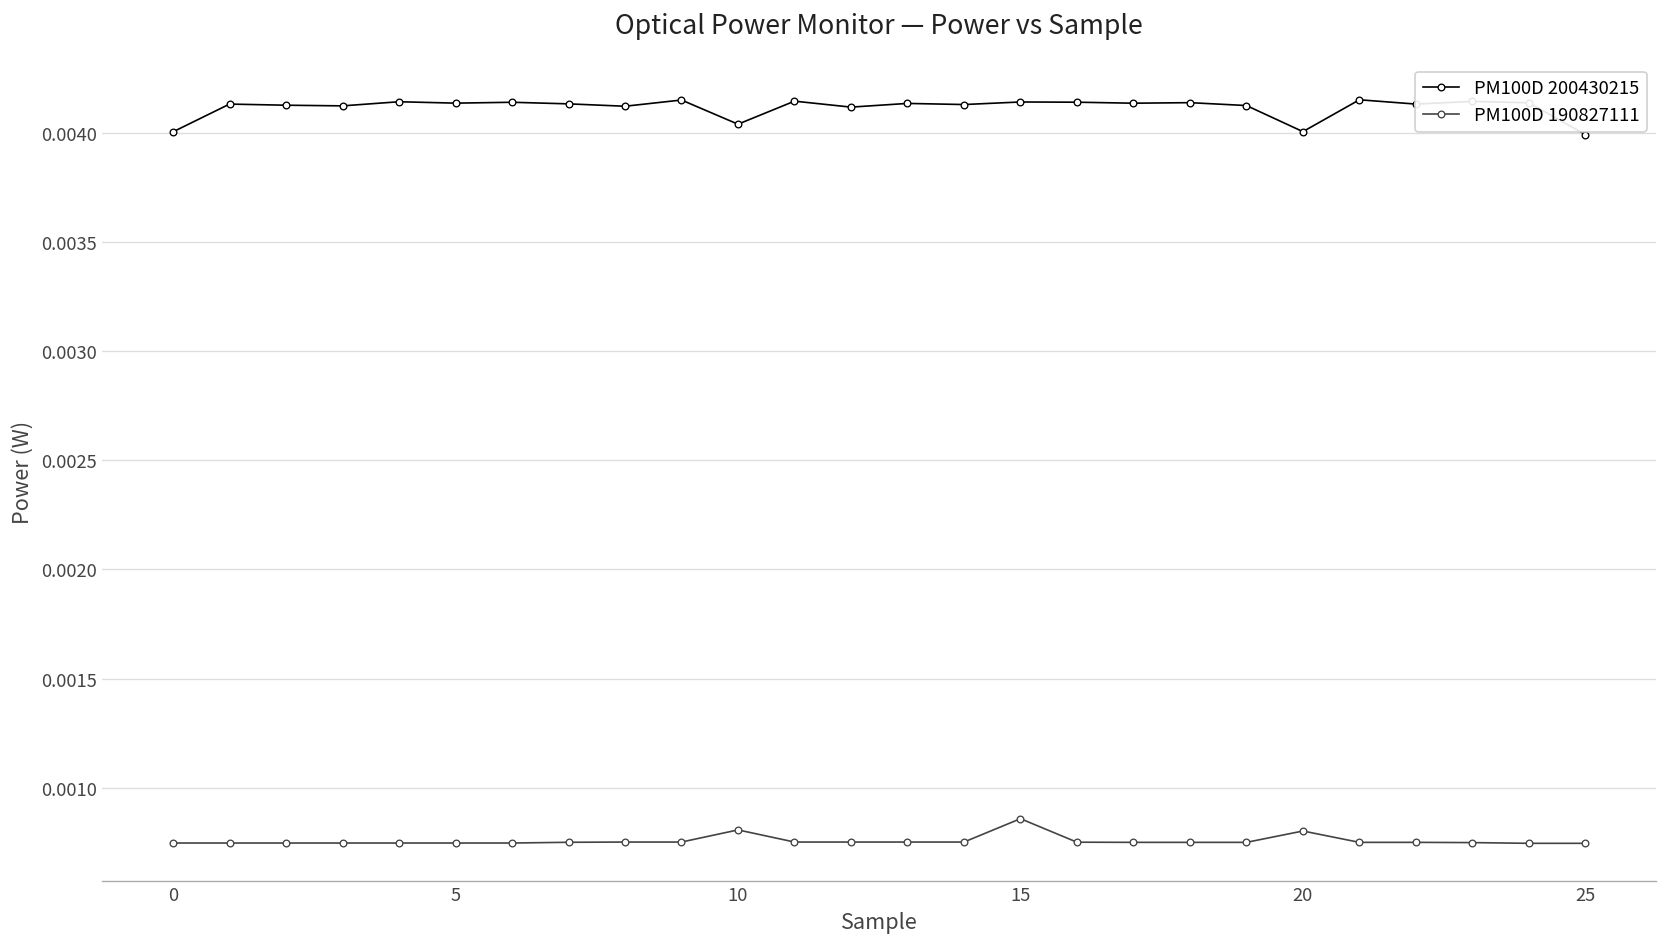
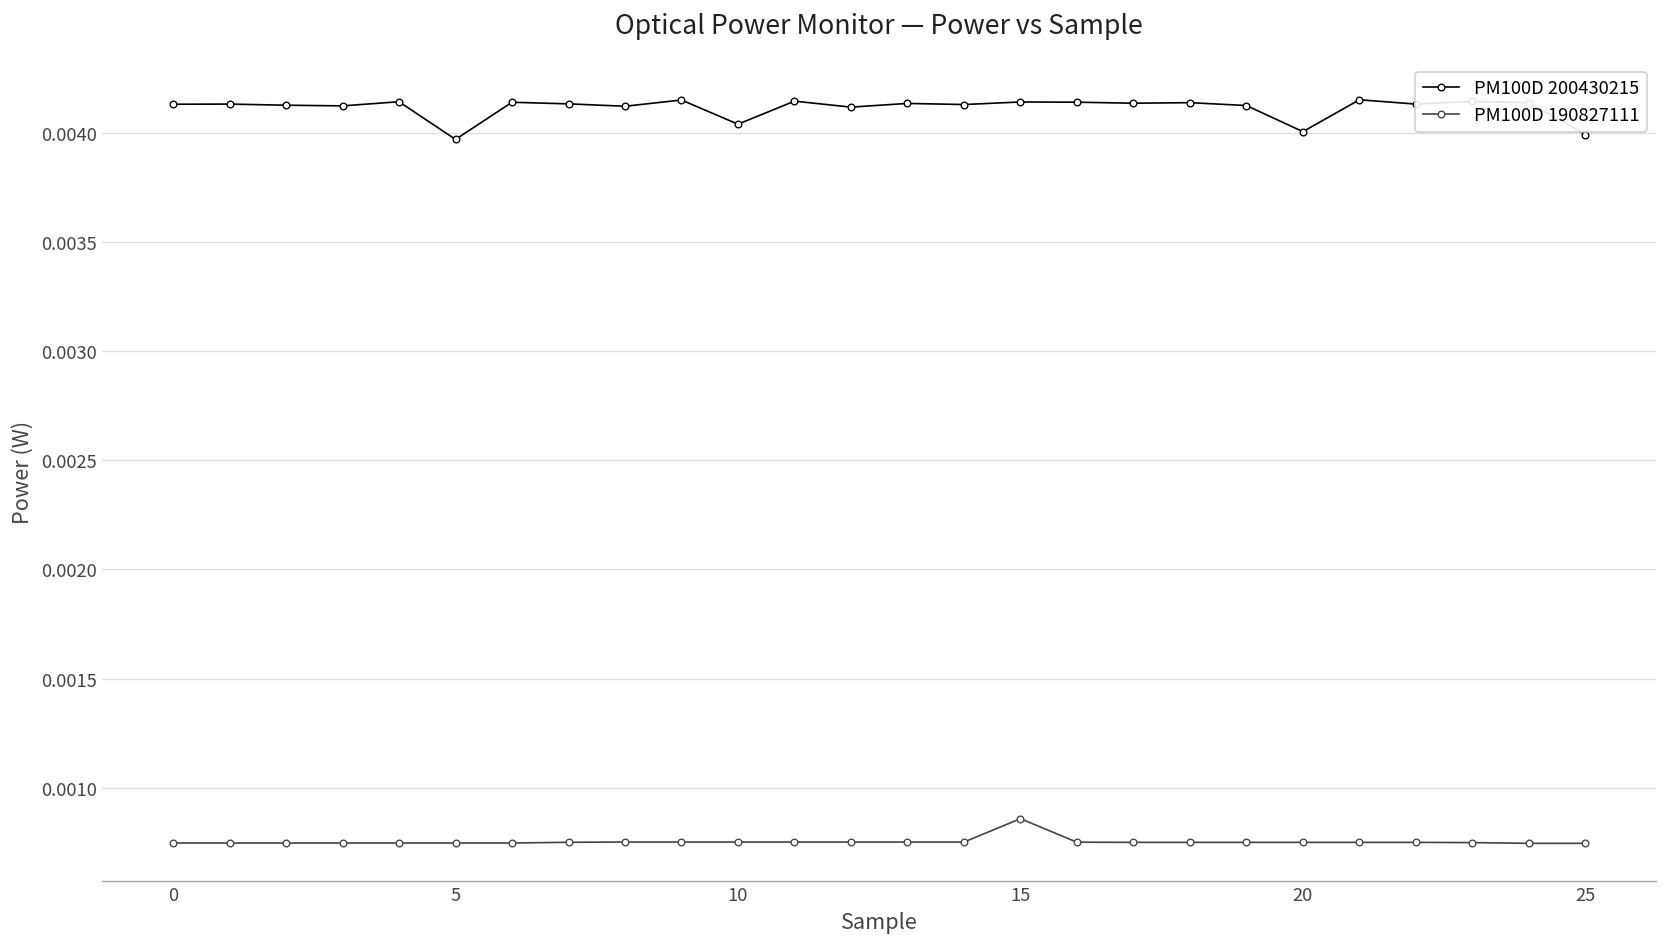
PM100D 200430215, 0: 0.00400 -> 0.00413
PM100D 200430215, 5: 0.00414 -> 0.00397
PM100D 190827111, 10: 0.00081 -> 0.00075
PM100D 190827111, 20: 0.00080 -> 0.00075
